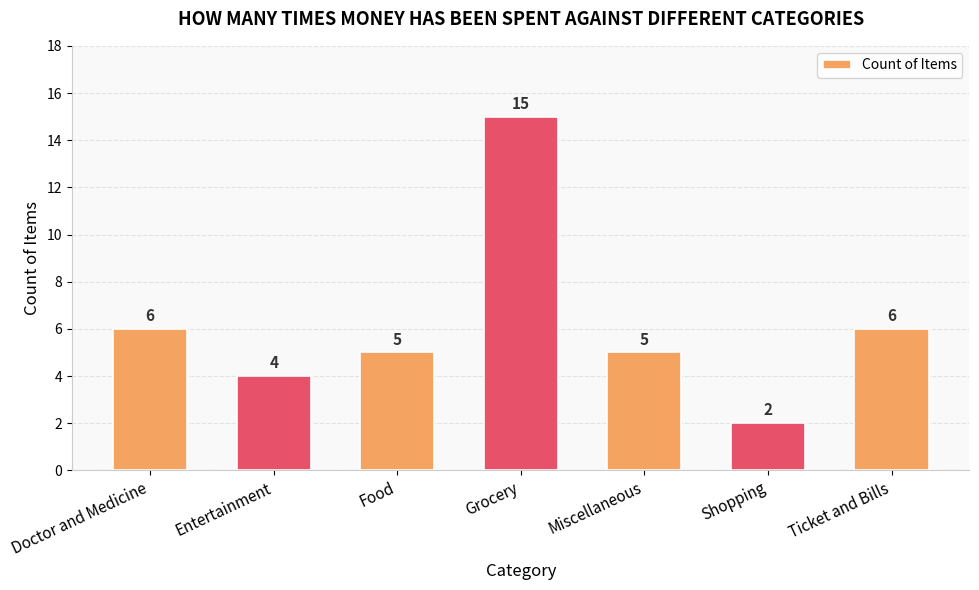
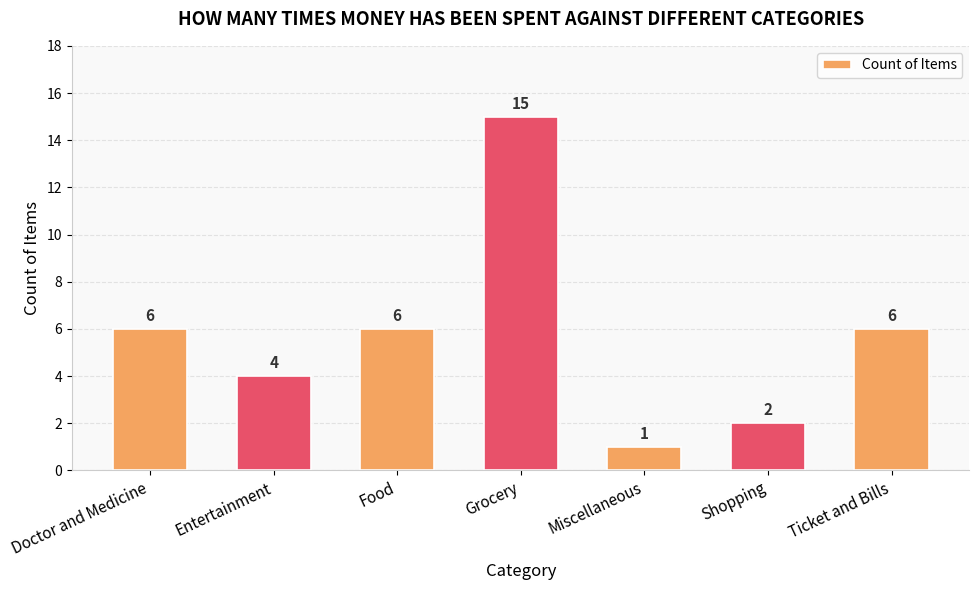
Food: 5 -> 6
Miscellaneous: 5 -> 1
